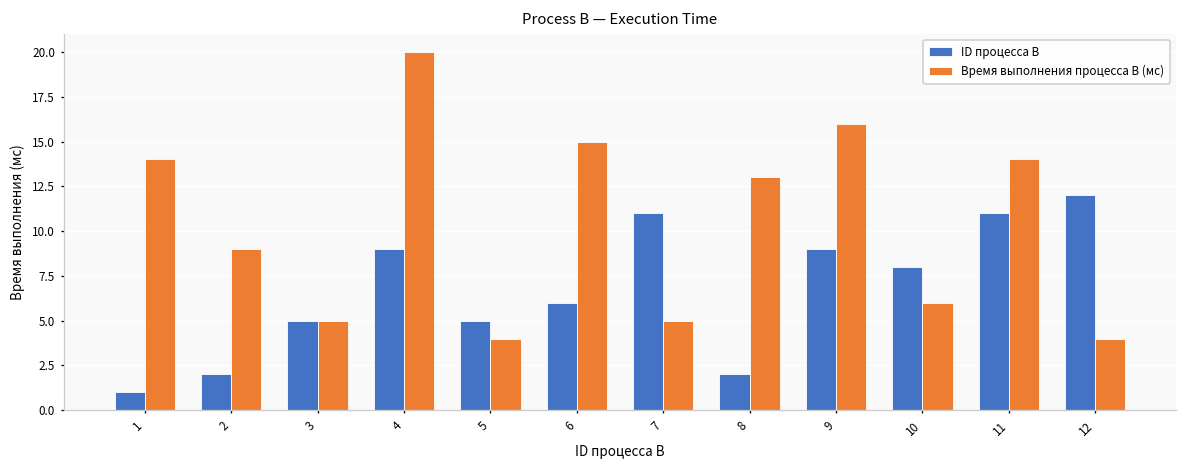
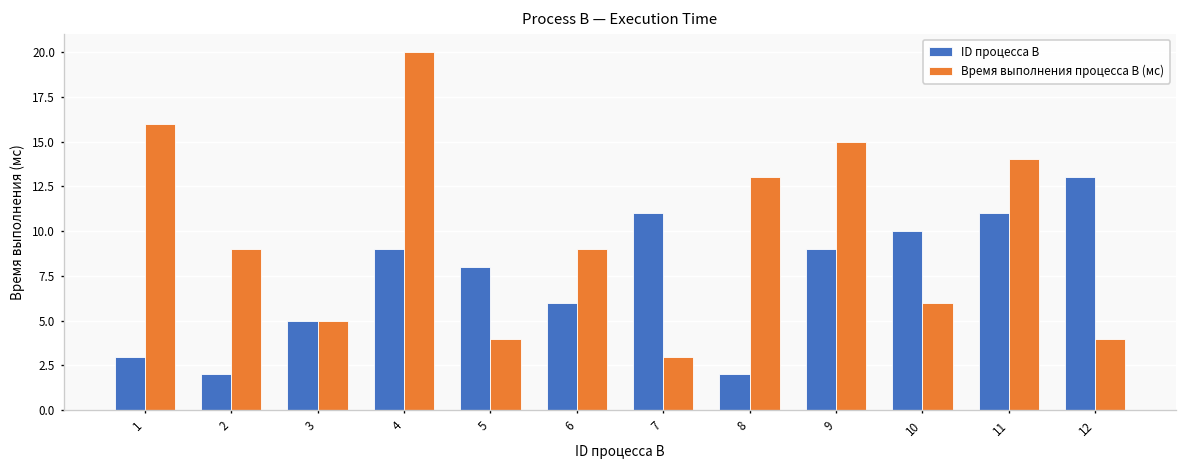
ID процесса B, 1: 1 -> 3
Время выполнения процесса B (мс), 1: 14 -> 16
ID процесса B, 5: 5 -> 8
Время выполнения процесса B (мс), 6: 15 -> 9
Время выполнения процесса B (мс), 7: 5 -> 3
Время выполнения процесса B (мс), 9: 16 -> 15
ID процесса B, 10: 8 -> 10
ID процесса B, 12: 12 -> 13
